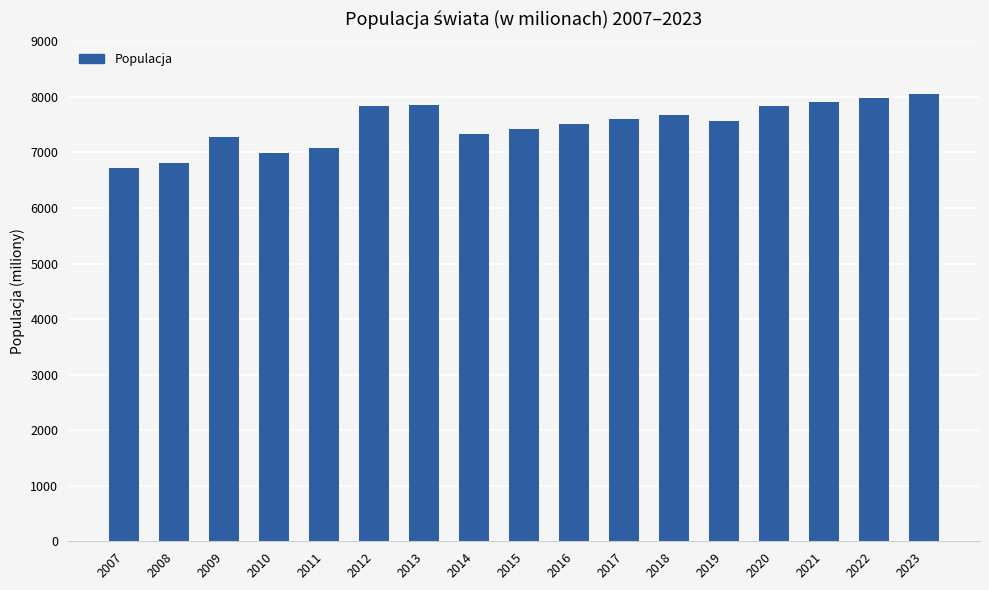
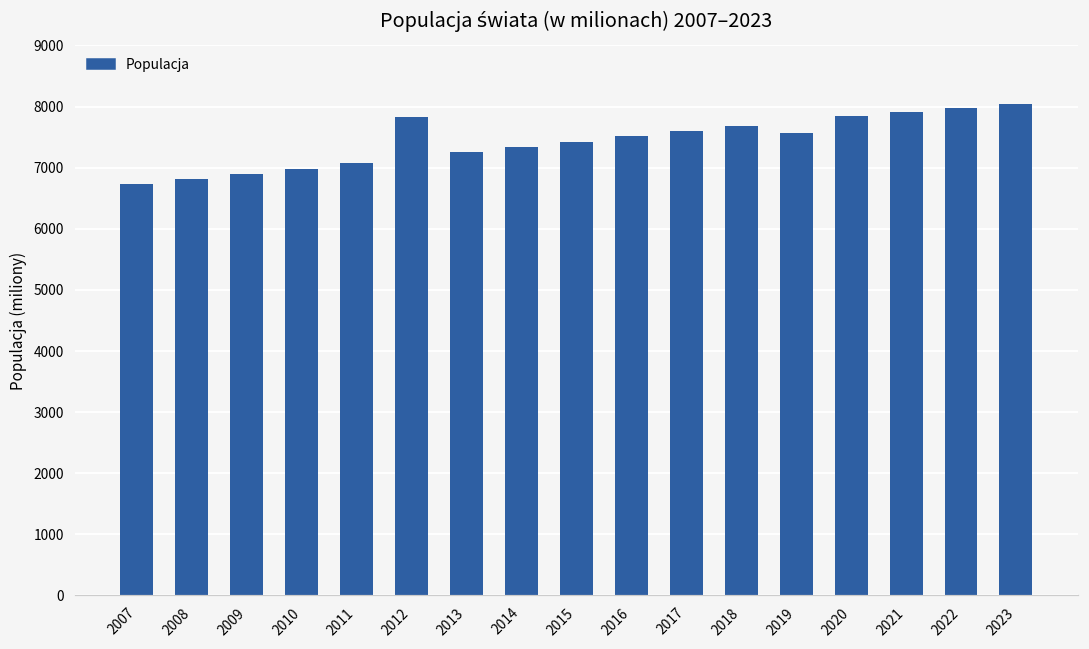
2009: 7300 -> 6900
2013: 7900 -> 7300
